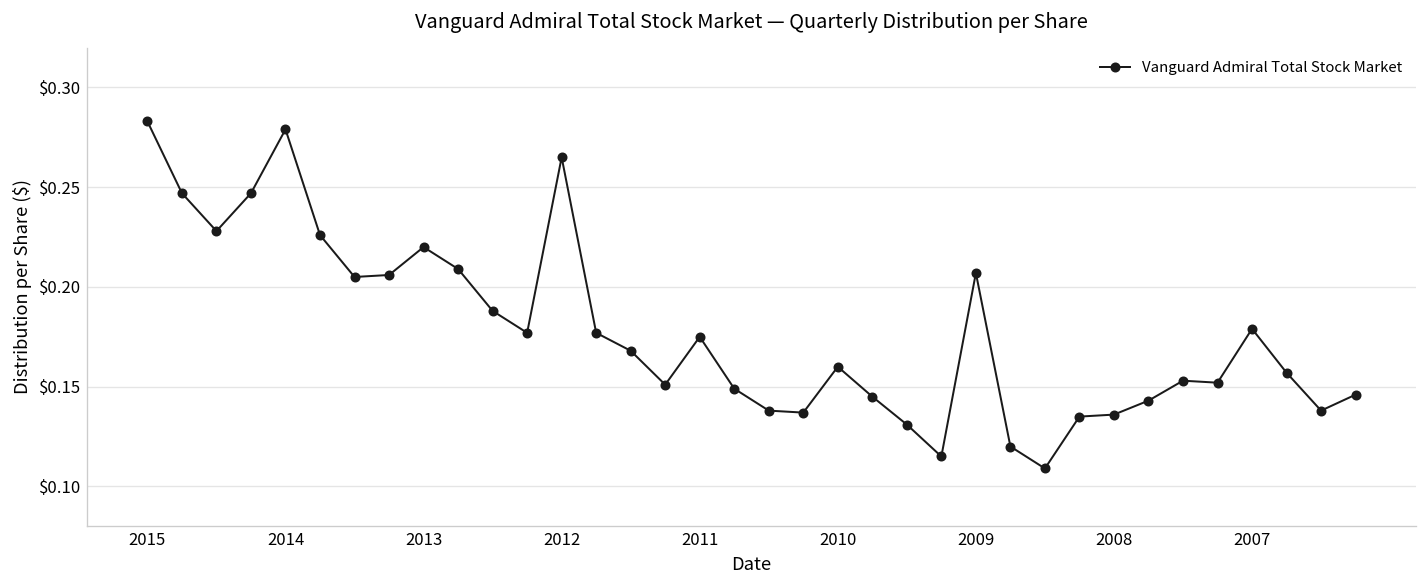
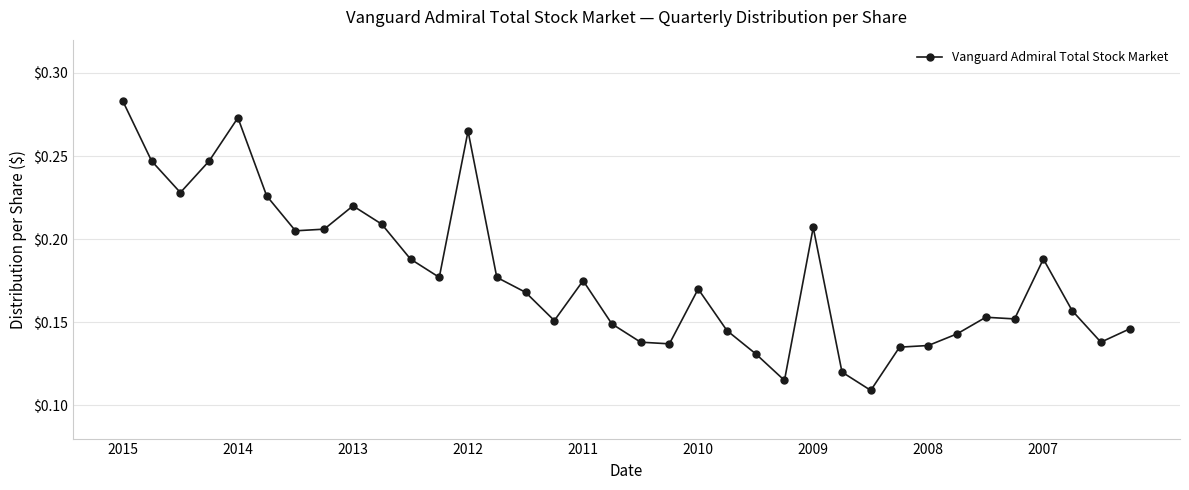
2014: $0.279 -> $0.273
2010: $0.16 -> $0.17
2007: $0.179 -> $0.188
